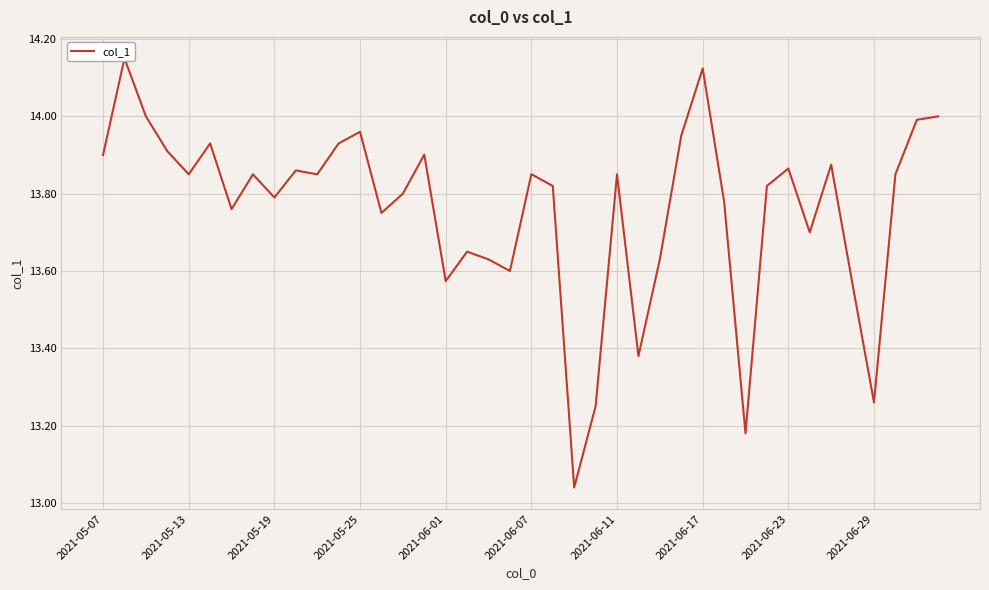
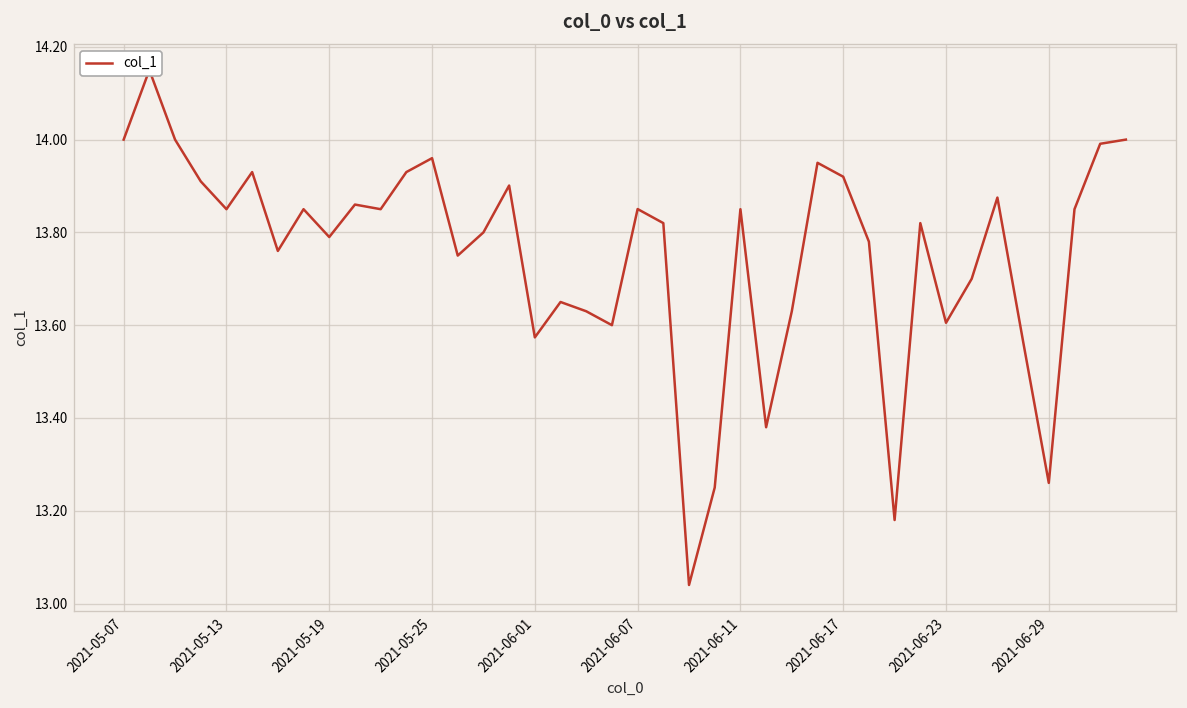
2021-05-07: 13.9 -> 14.0
2021-06-17: 14.12 -> 13.92
2021-06-23: 13.86 -> 13.61
